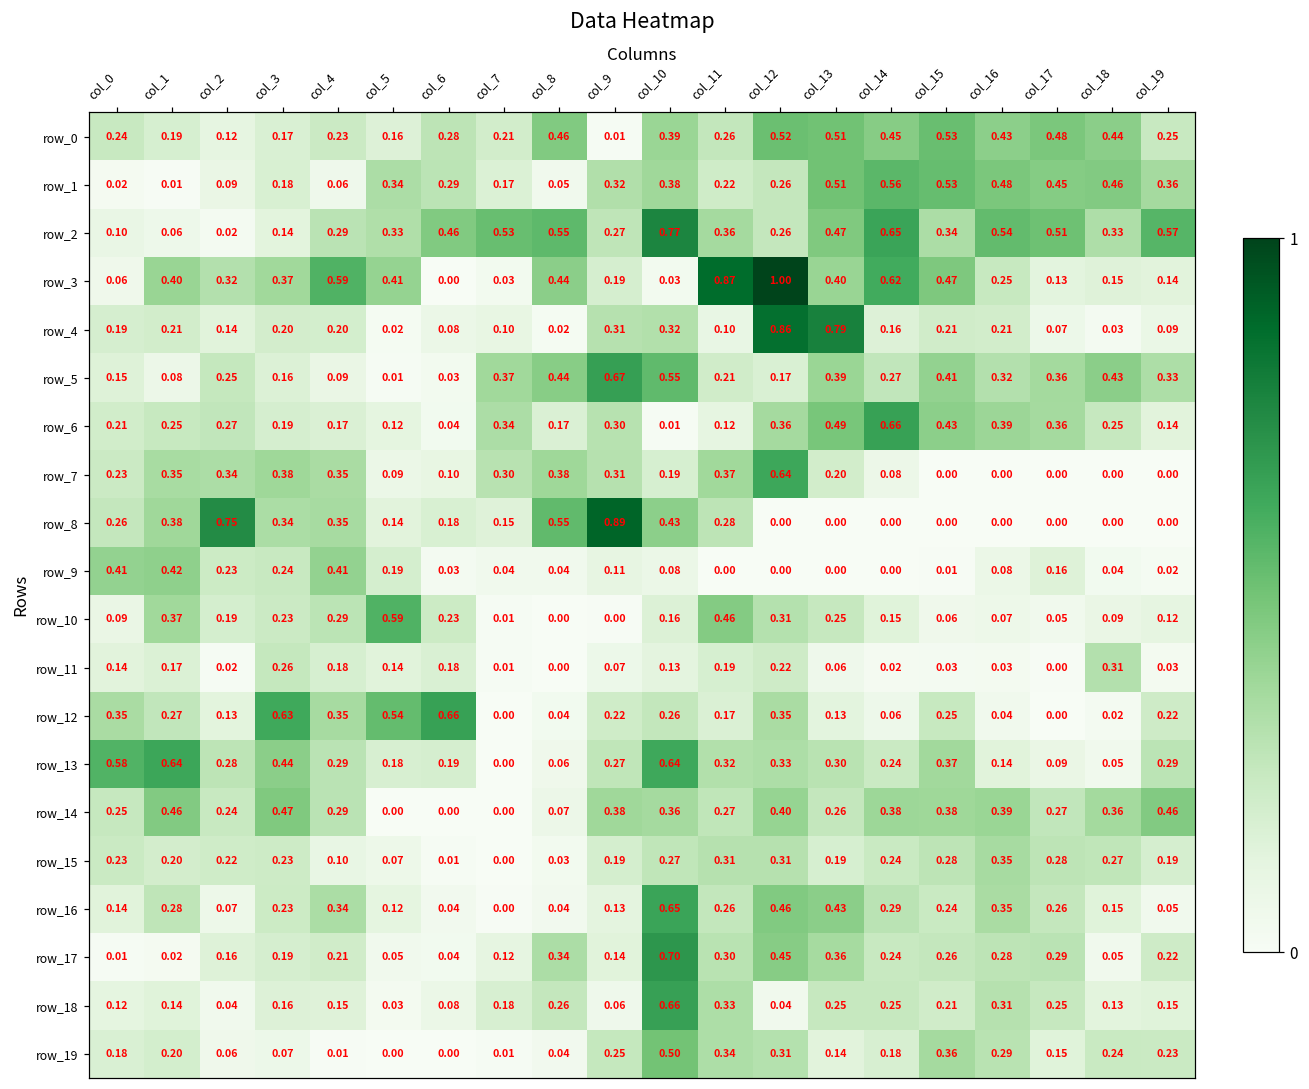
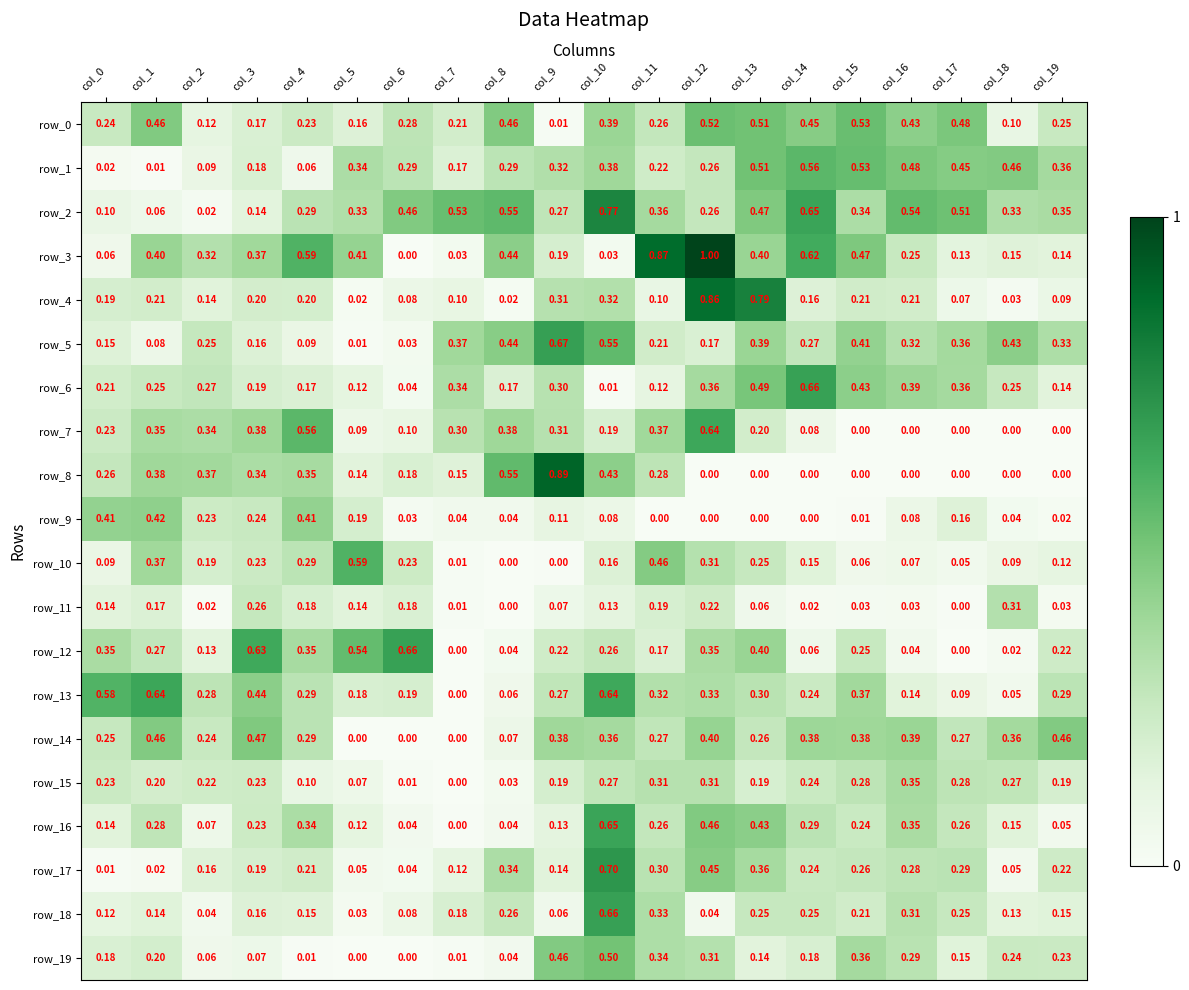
row_0, col_1: 0.19 -> 0.46
row_0, col_18: 0.44 -> 0.10
row_1, col_8: 0.05 -> 0.29
row_2, col_19: 0.57 -> 0.35
row_7, col_4: 0.35 -> 0.56
row_8, col_2: 0.75 -> 0.37
row_12, col_13: 0.13 -> 0.40
row_19, col_9: 0.25 -> 0.46
